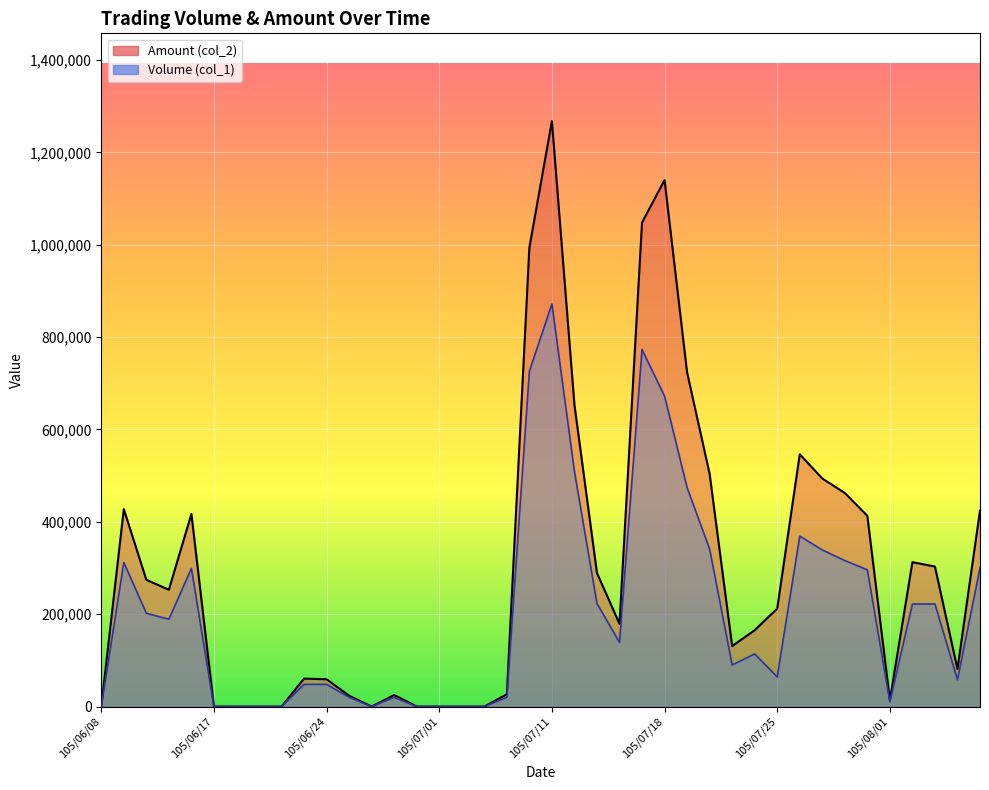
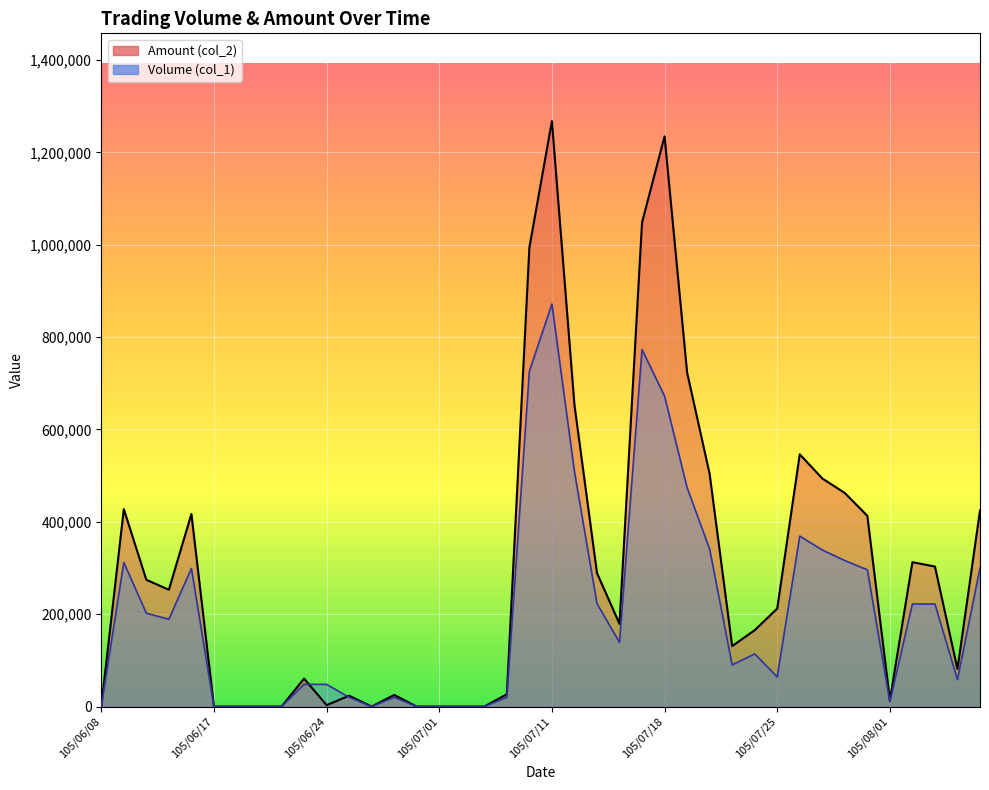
Amount (col_2), 105/06/24: 60,000 -> 0
Amount (col_2), 105/07/18: 1,140,000 -> 1,230,000
